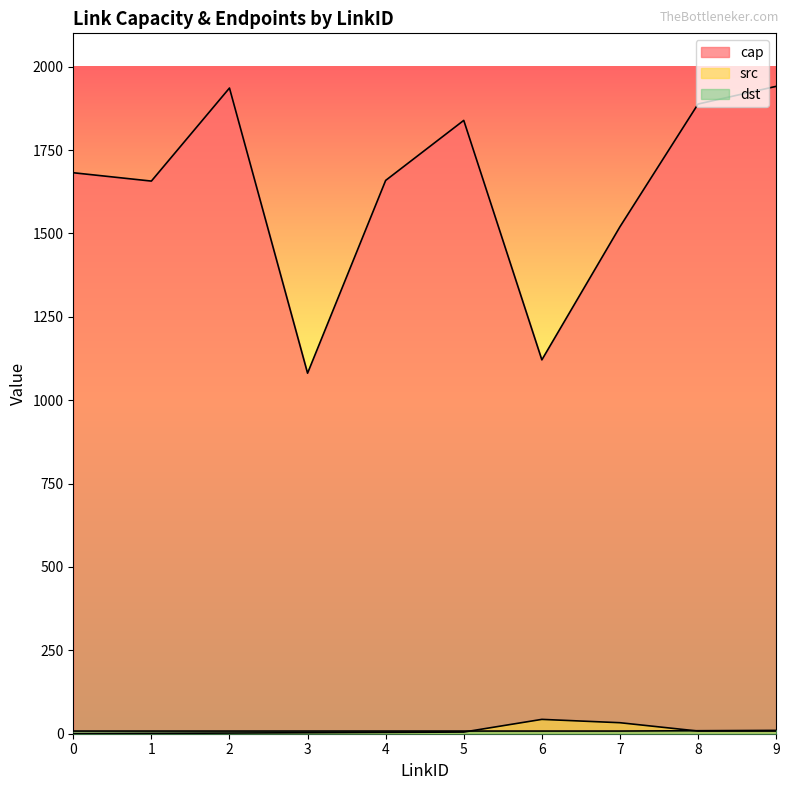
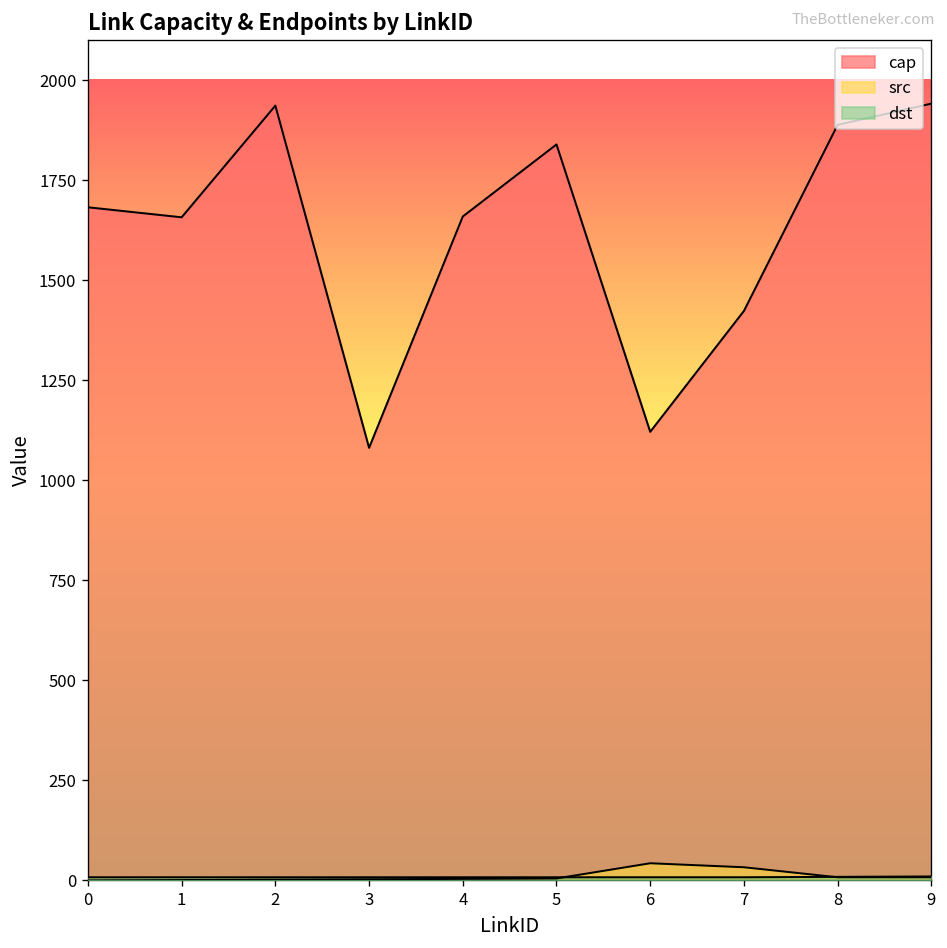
cap, 7: 1520 -> 1420
